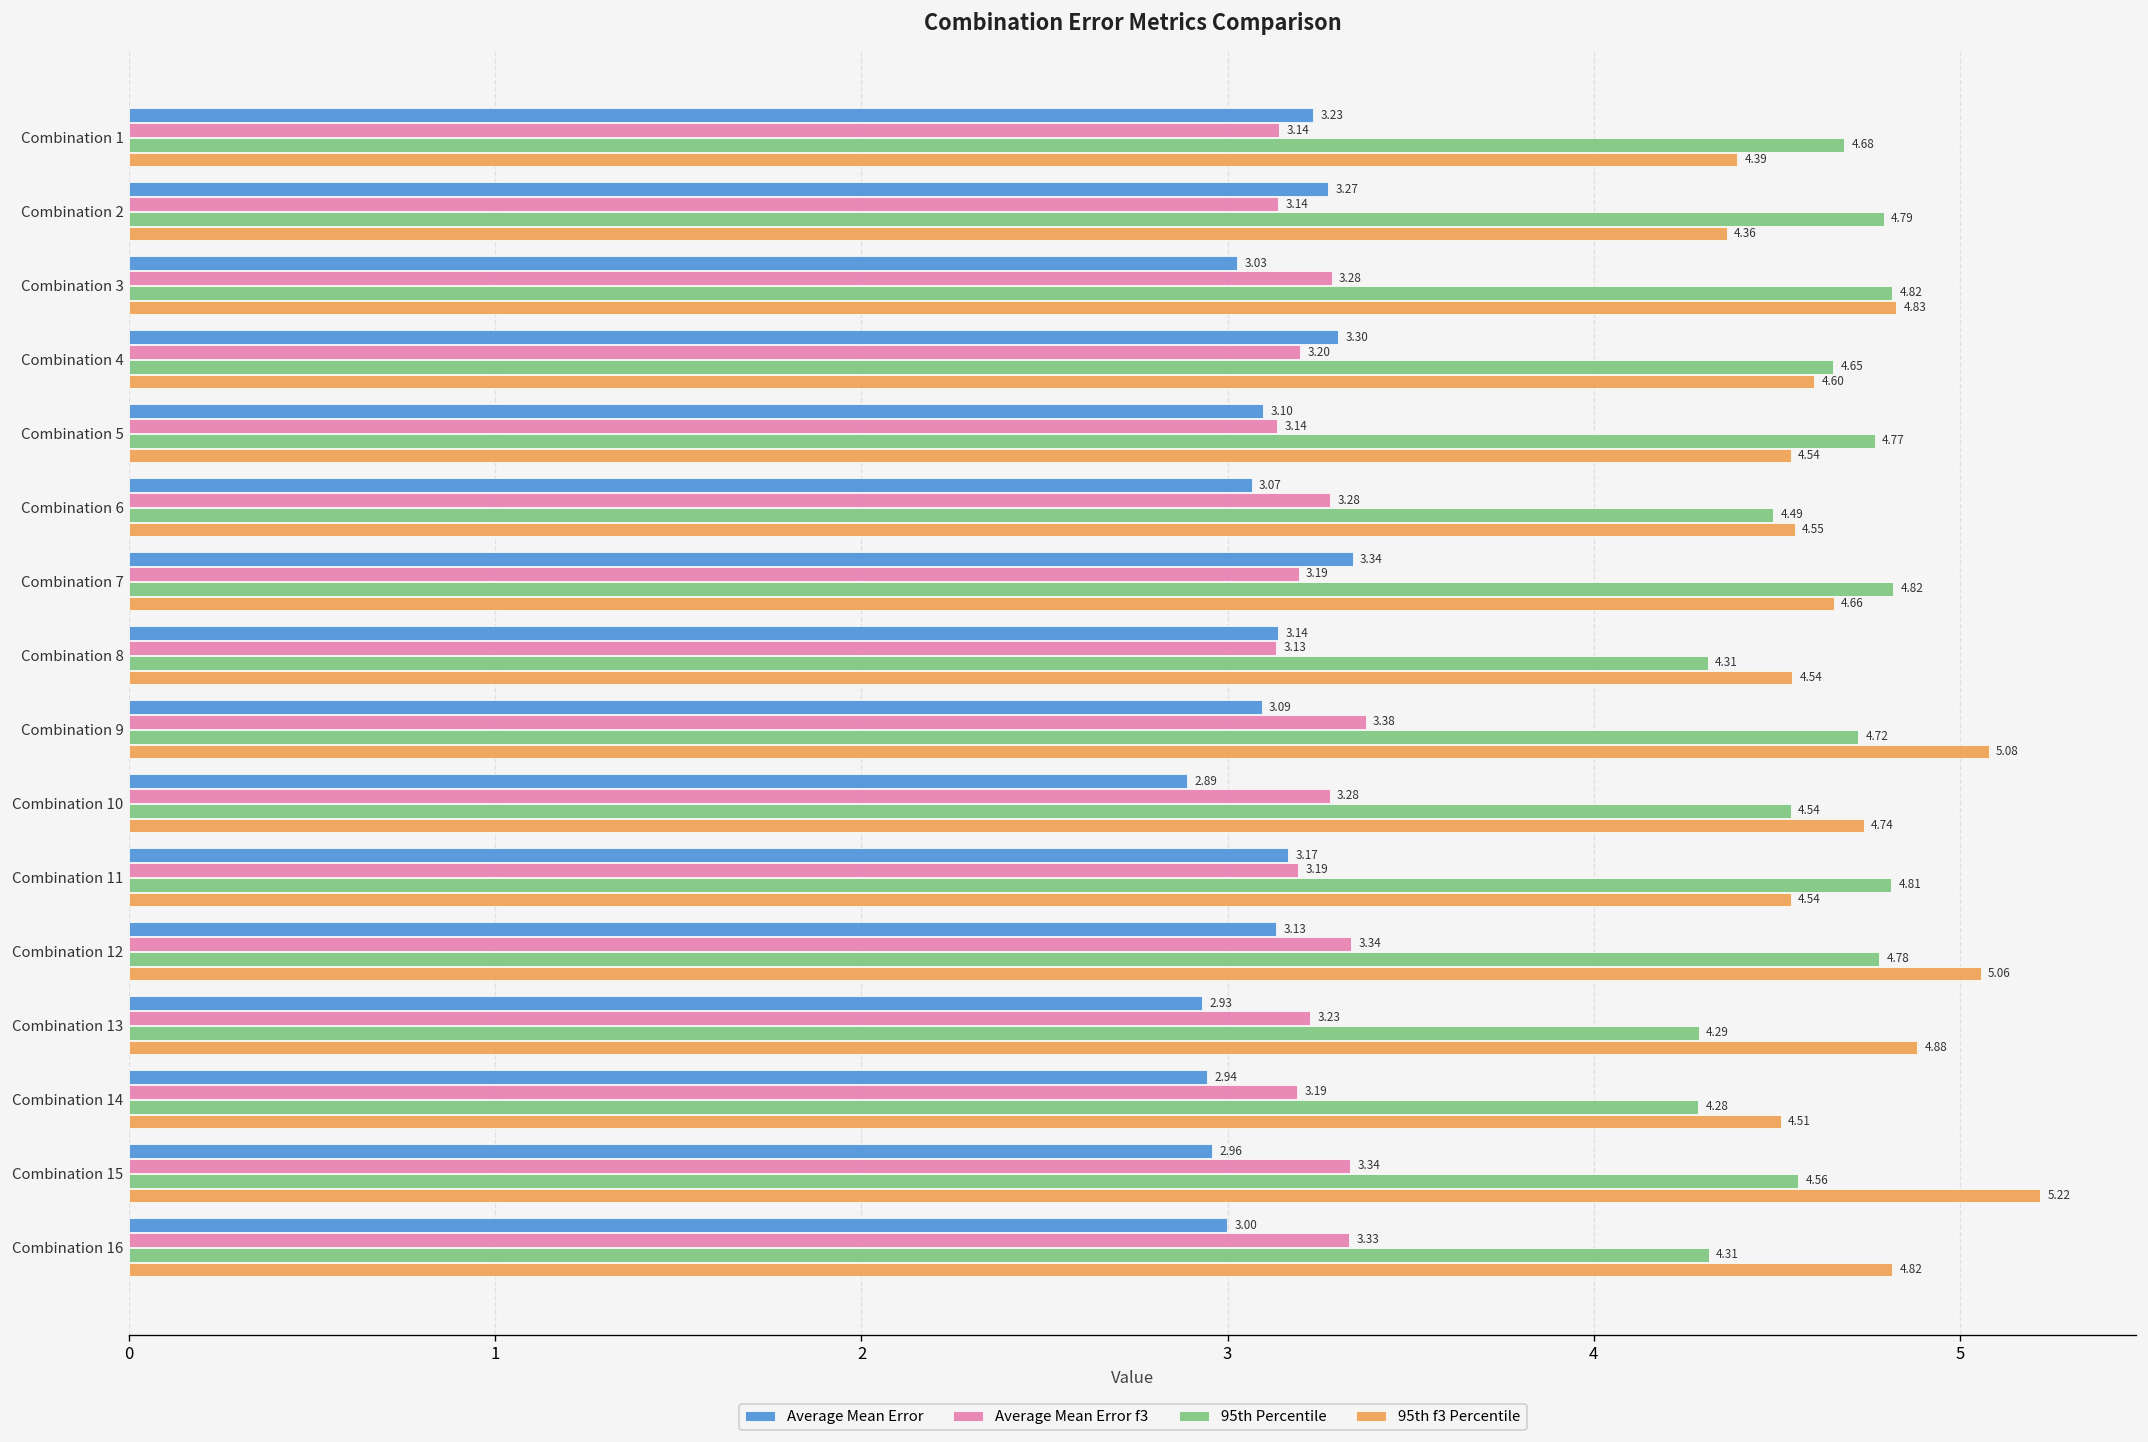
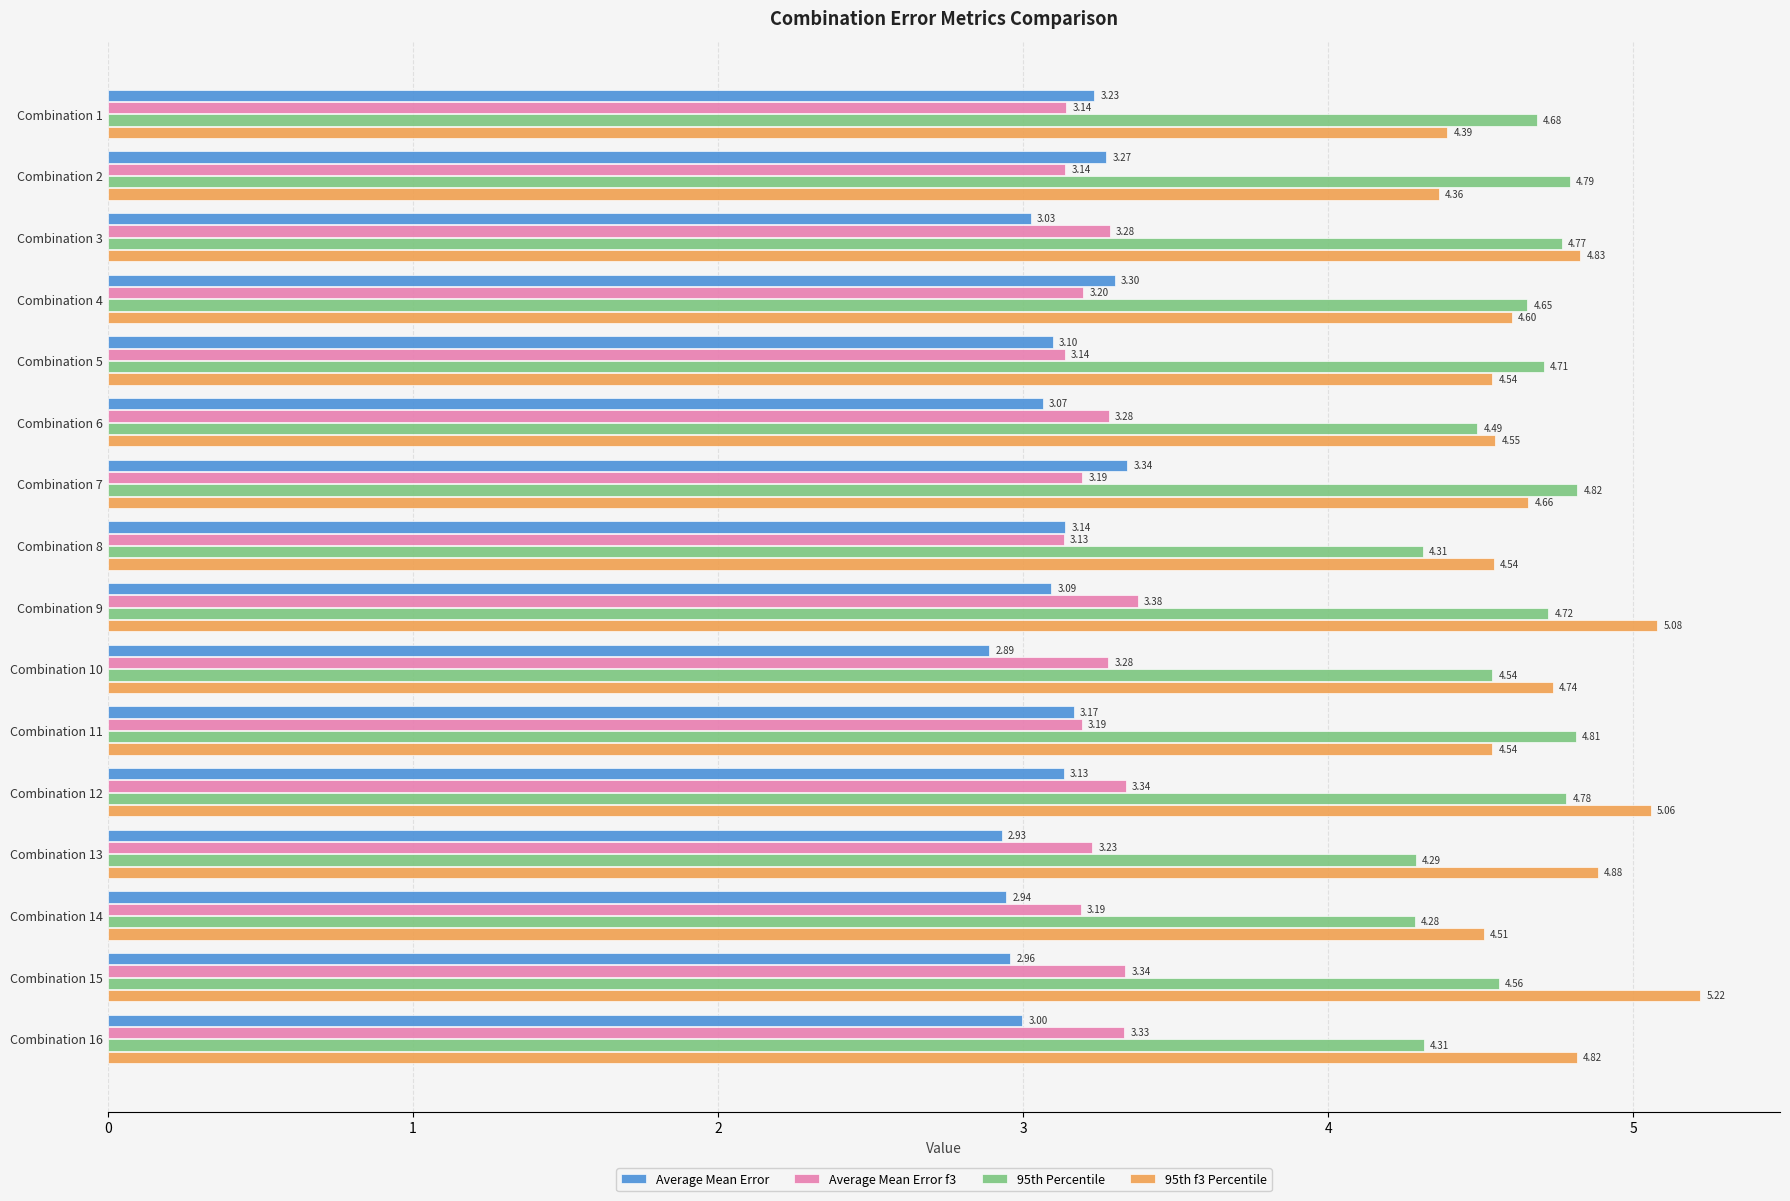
95th Percentile, Combination 3: 4.82 -> 4.77
95th Percentile, Combination 5: 4.77 -> 4.71
